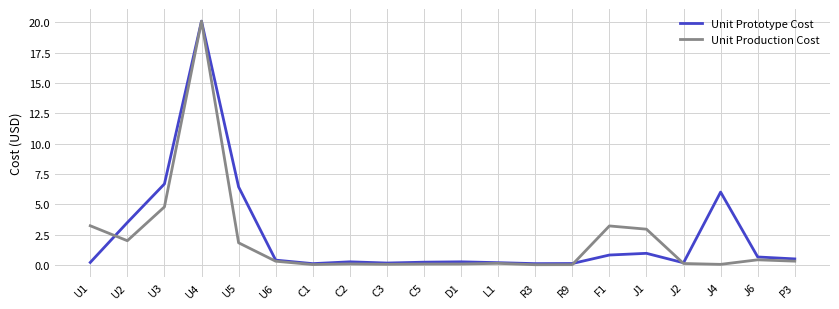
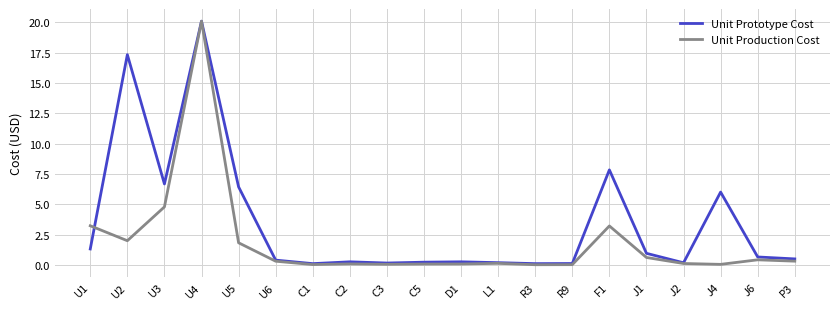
Unit Prototype Cost, U1: 0.2 -> 1.3
Unit Prototype Cost, U2: 3.5 -> 17.3
Unit Prototype Cost, F1: 0.8 -> 7.8
Unit Production Cost, J1: 2.9 -> 0.6
